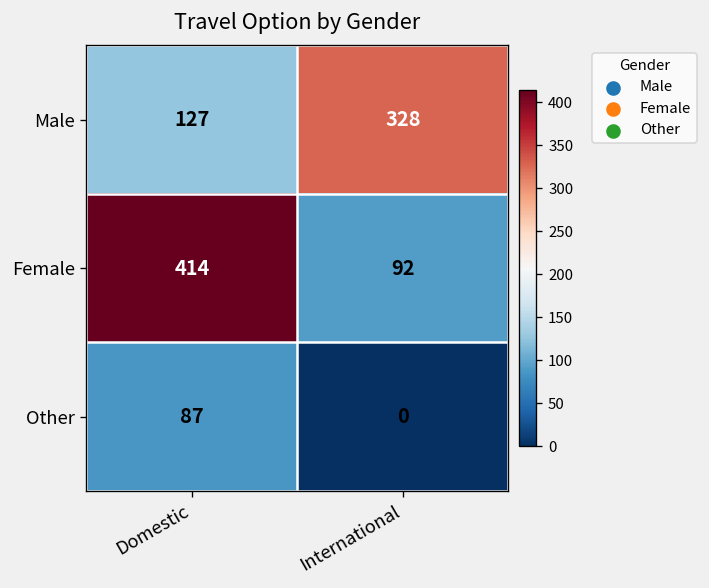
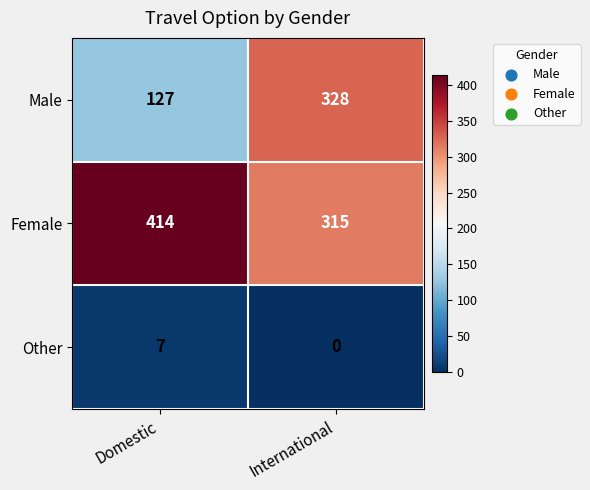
Female, International: 92 -> 315
Other, Domestic: 87 -> 7
